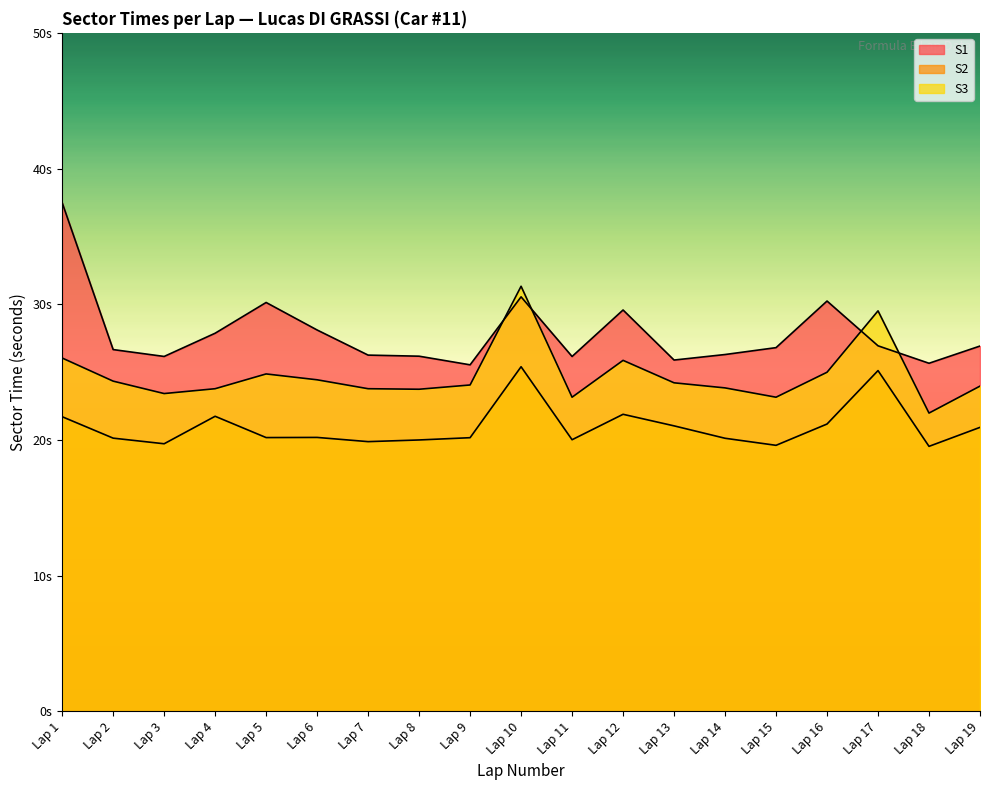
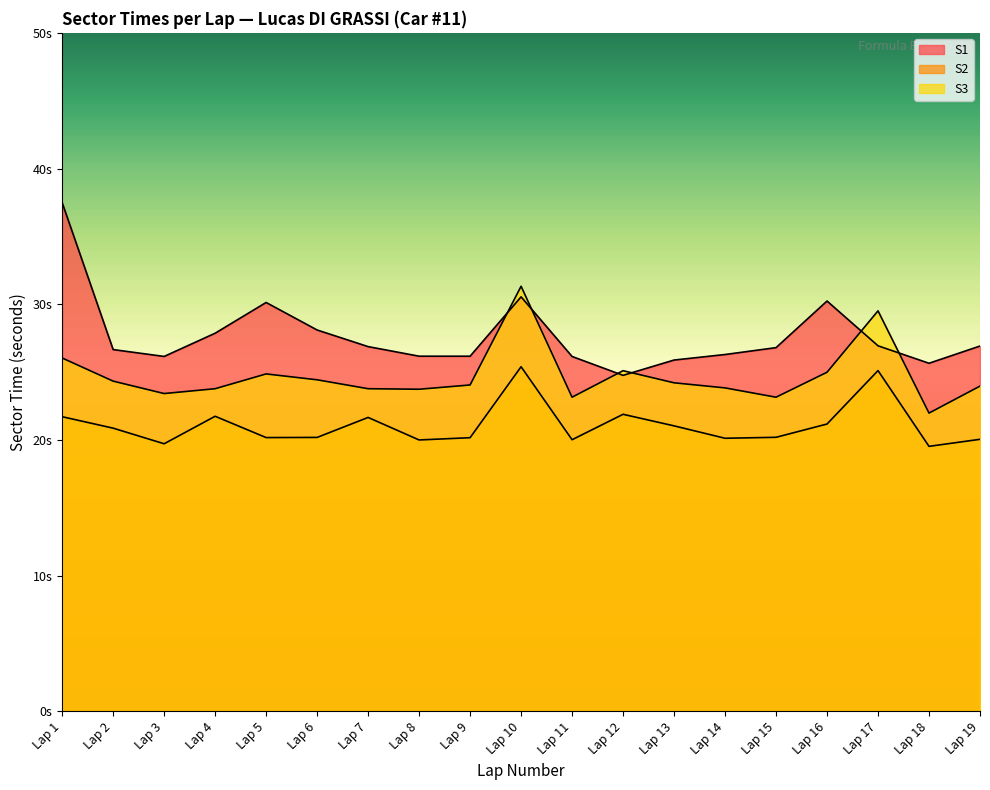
S2, Lap 2: 20.1s -> 20.9s
S1, Lap 7: 26.3s -> 26.9s
S2, Lap 7: 19.9s -> 21.7s
S1, Lap 9: 25.5s -> 26.2s
S1, Lap 12: 29.6s -> 24.8s
S3, Lap 12: 25.9s -> 25.1s
S2, Lap 15: 19.6s -> 20.2s
S2, Lap 19: 20.9s -> 20.1s
